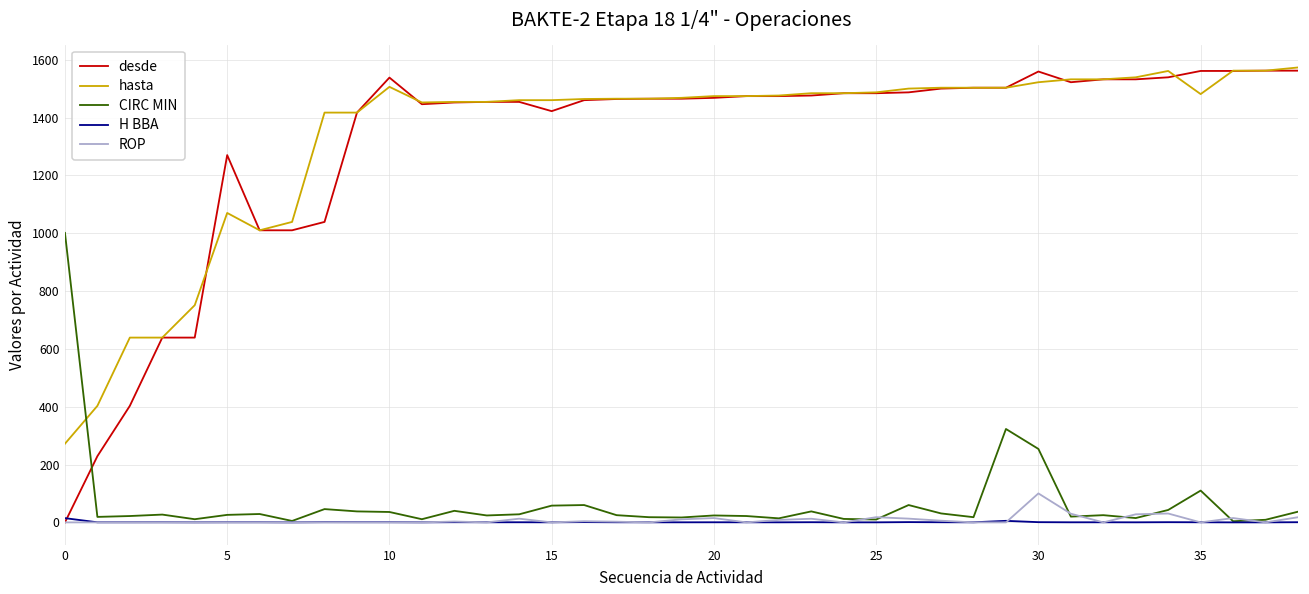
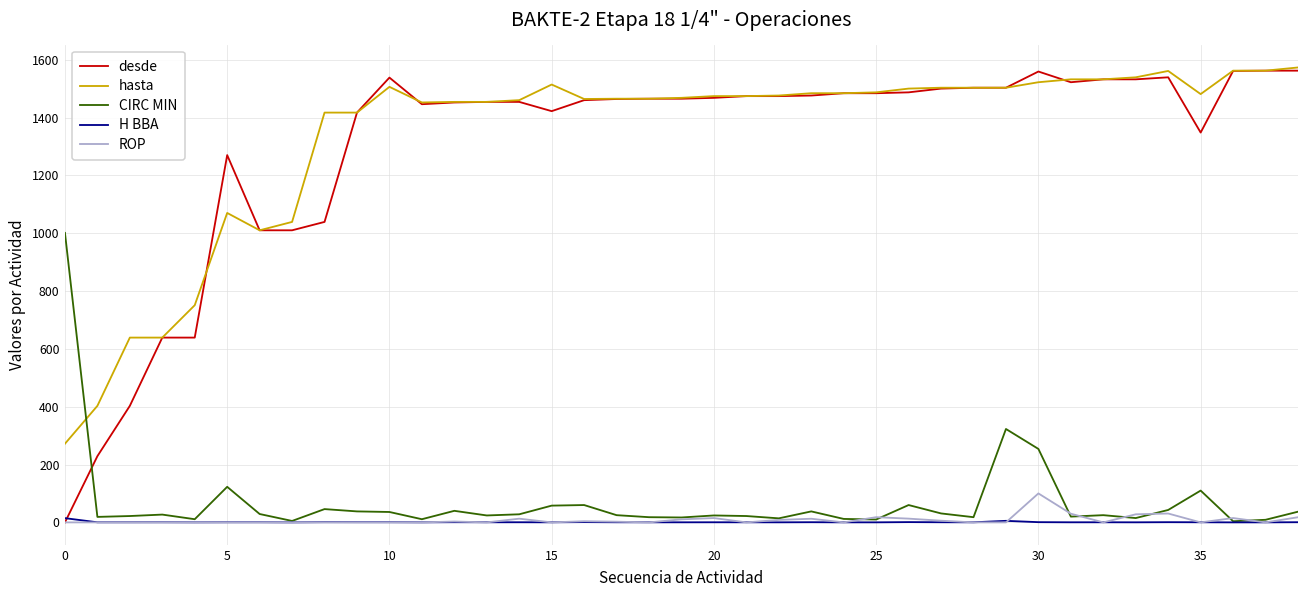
CIRC MIN, 5: 30 -> 120
hasta, 15: 1460 -> 1510
desde, 35: 1560 -> 1350
